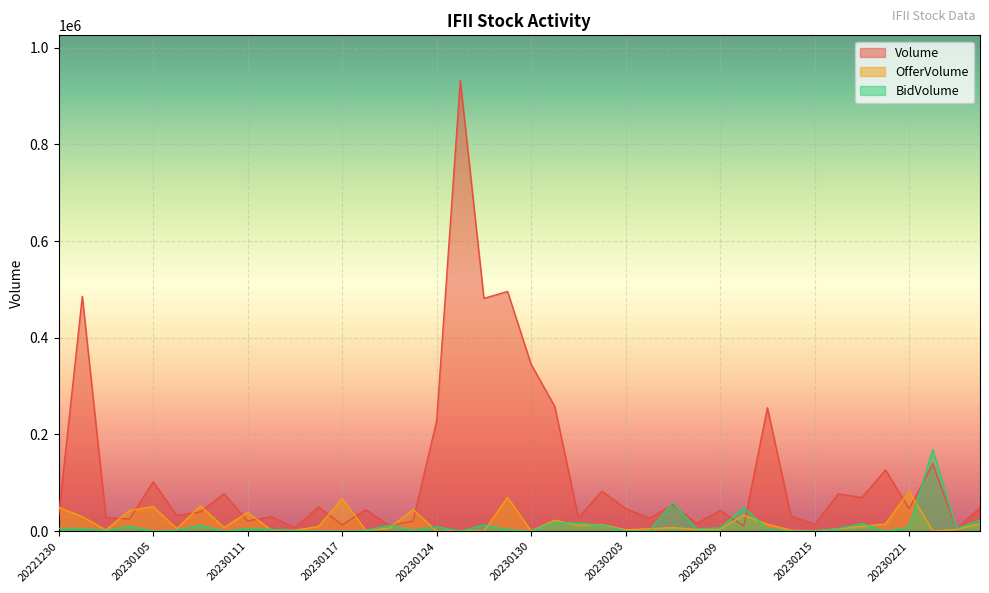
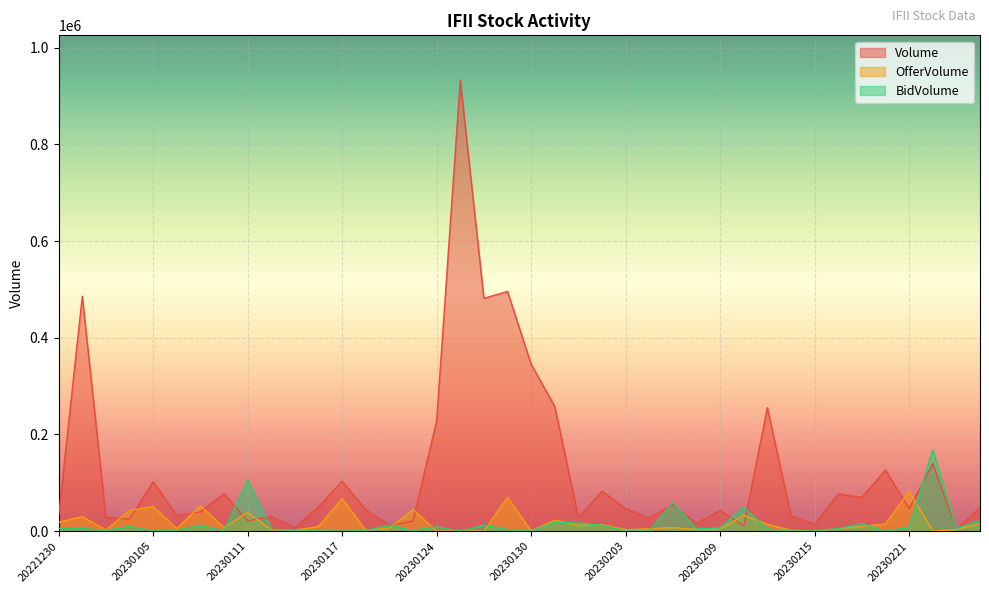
OfferVolume, 20221230: 50000 -> 20000
BidVolume, 20230111: 10000 -> 110000
Volume, 20230117: 10000 -> 100000
